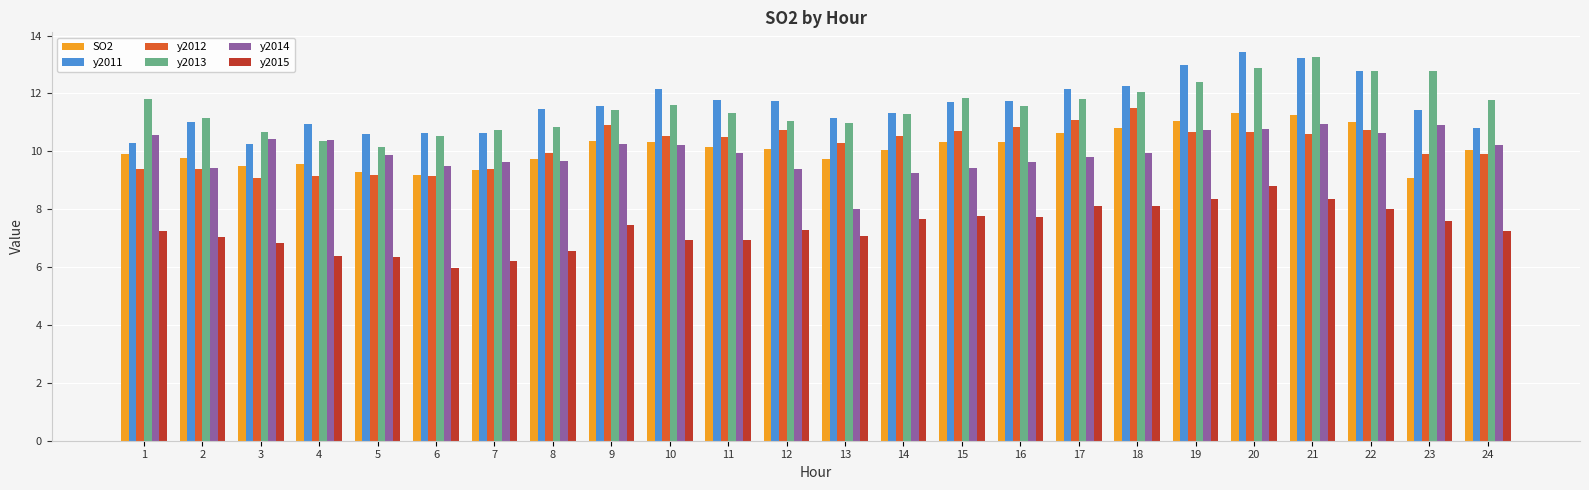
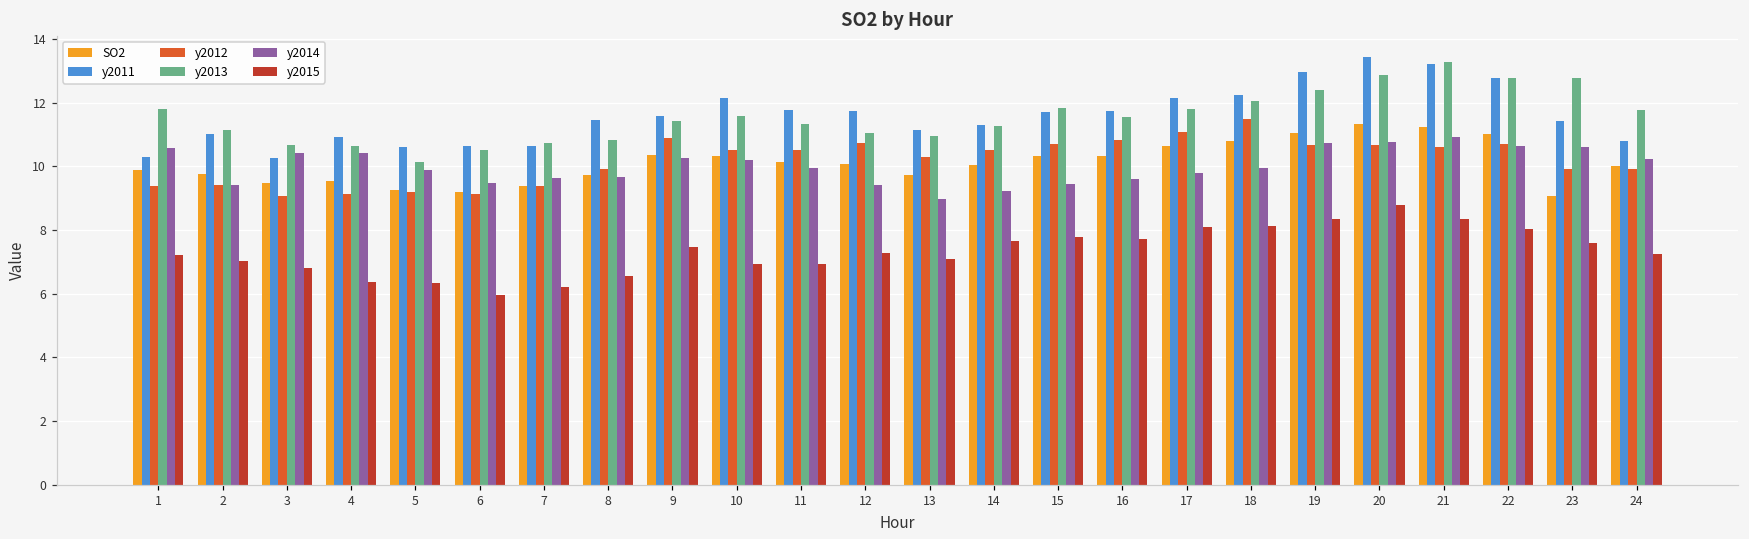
y2013, 4: 10.3 -> 10.7
y2014, 13: 8.0 -> 9.0
y2014, 23: 10.9 -> 10.6
